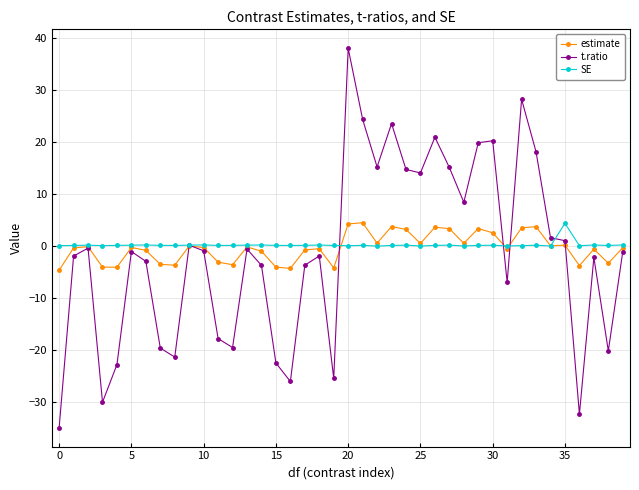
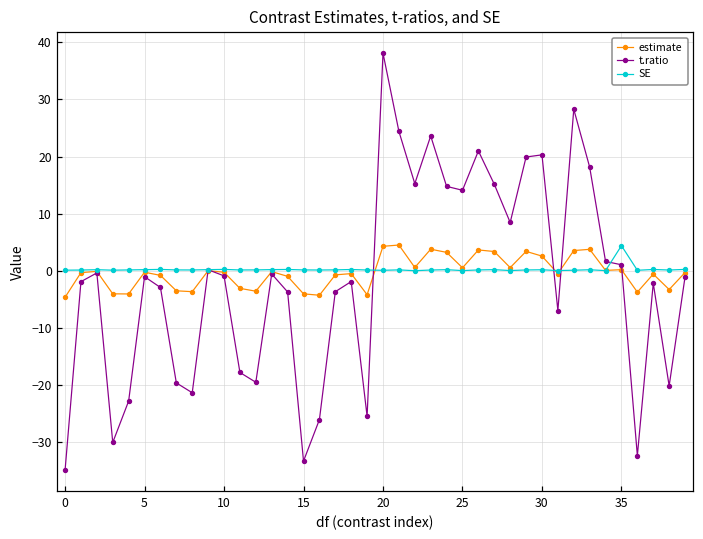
t.ratio, 15: -22 -> -33
